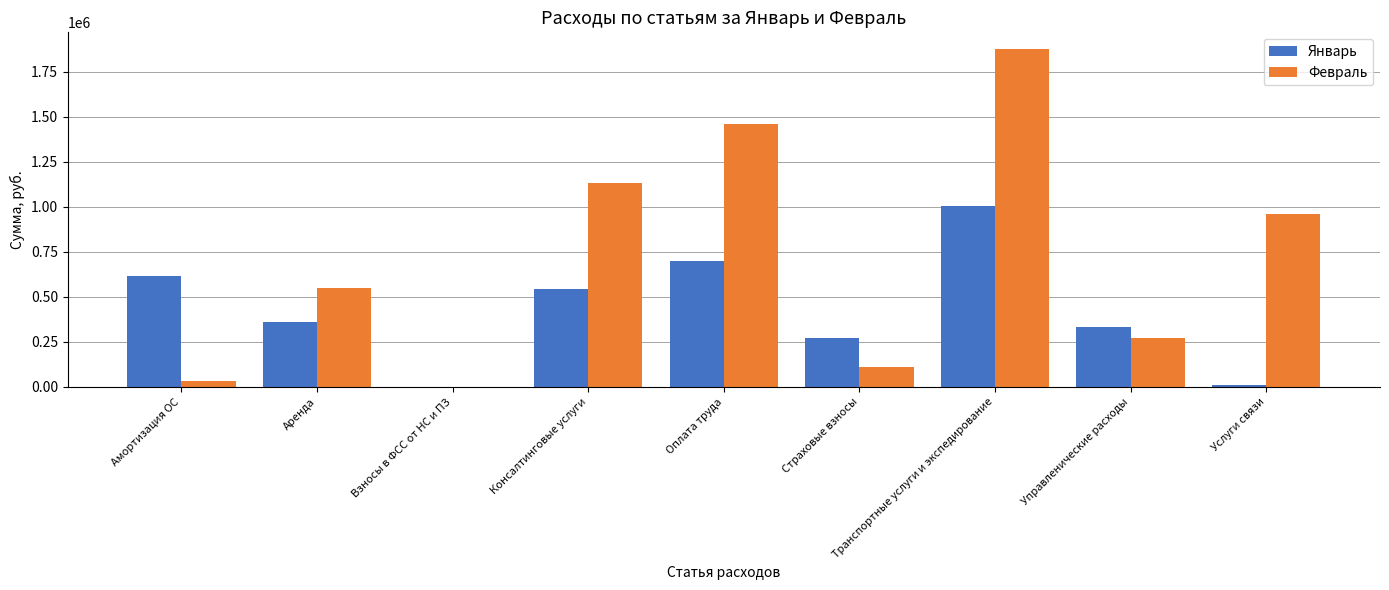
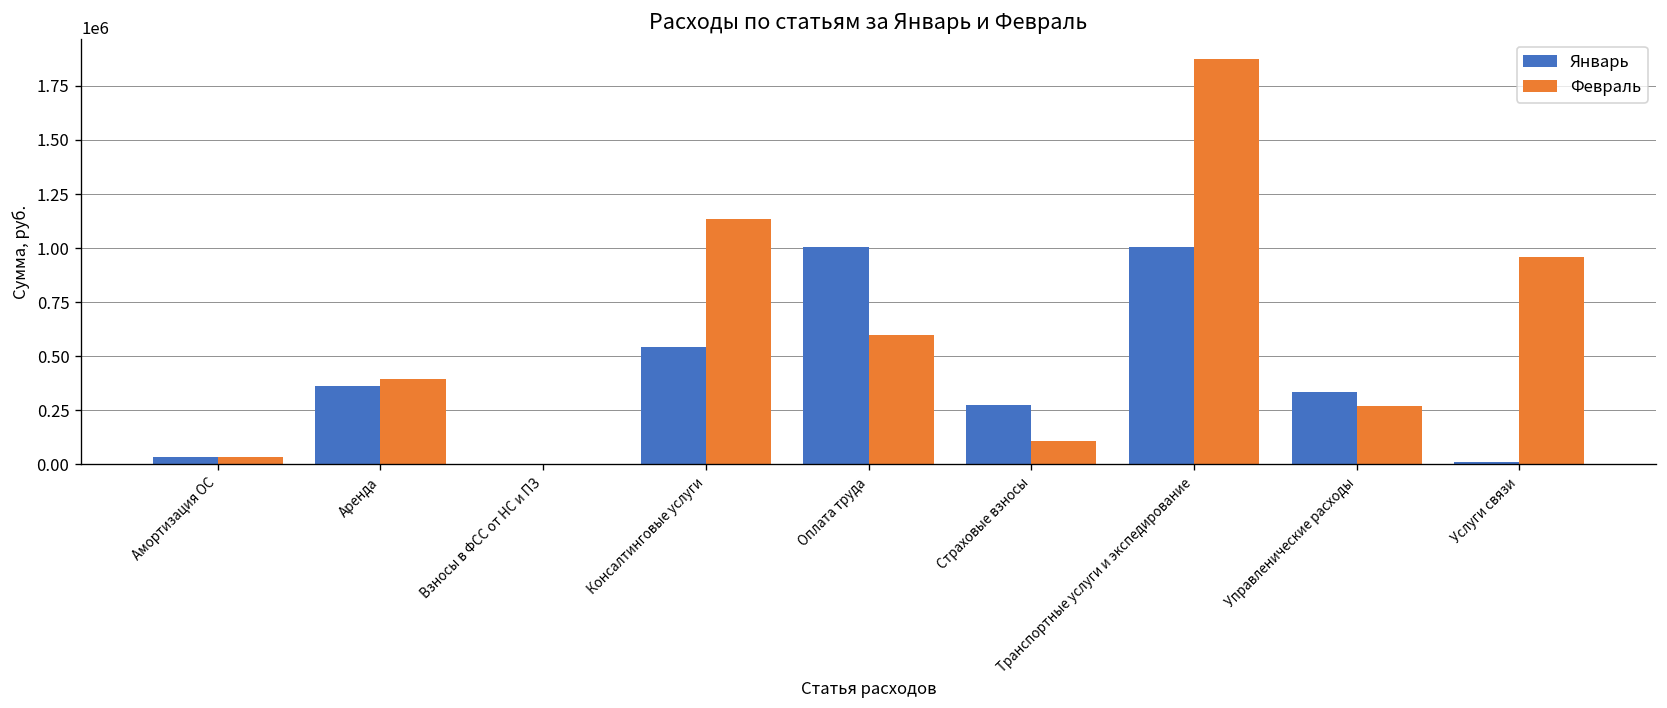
Январь, Амортизация ОС: 610000 -> 30000
Февраль, Аренда: 550000 -> 390000
Январь, Оплата труда: 700000 -> 1010000
Февраль, Оплата труда: 1460000 -> 600000
